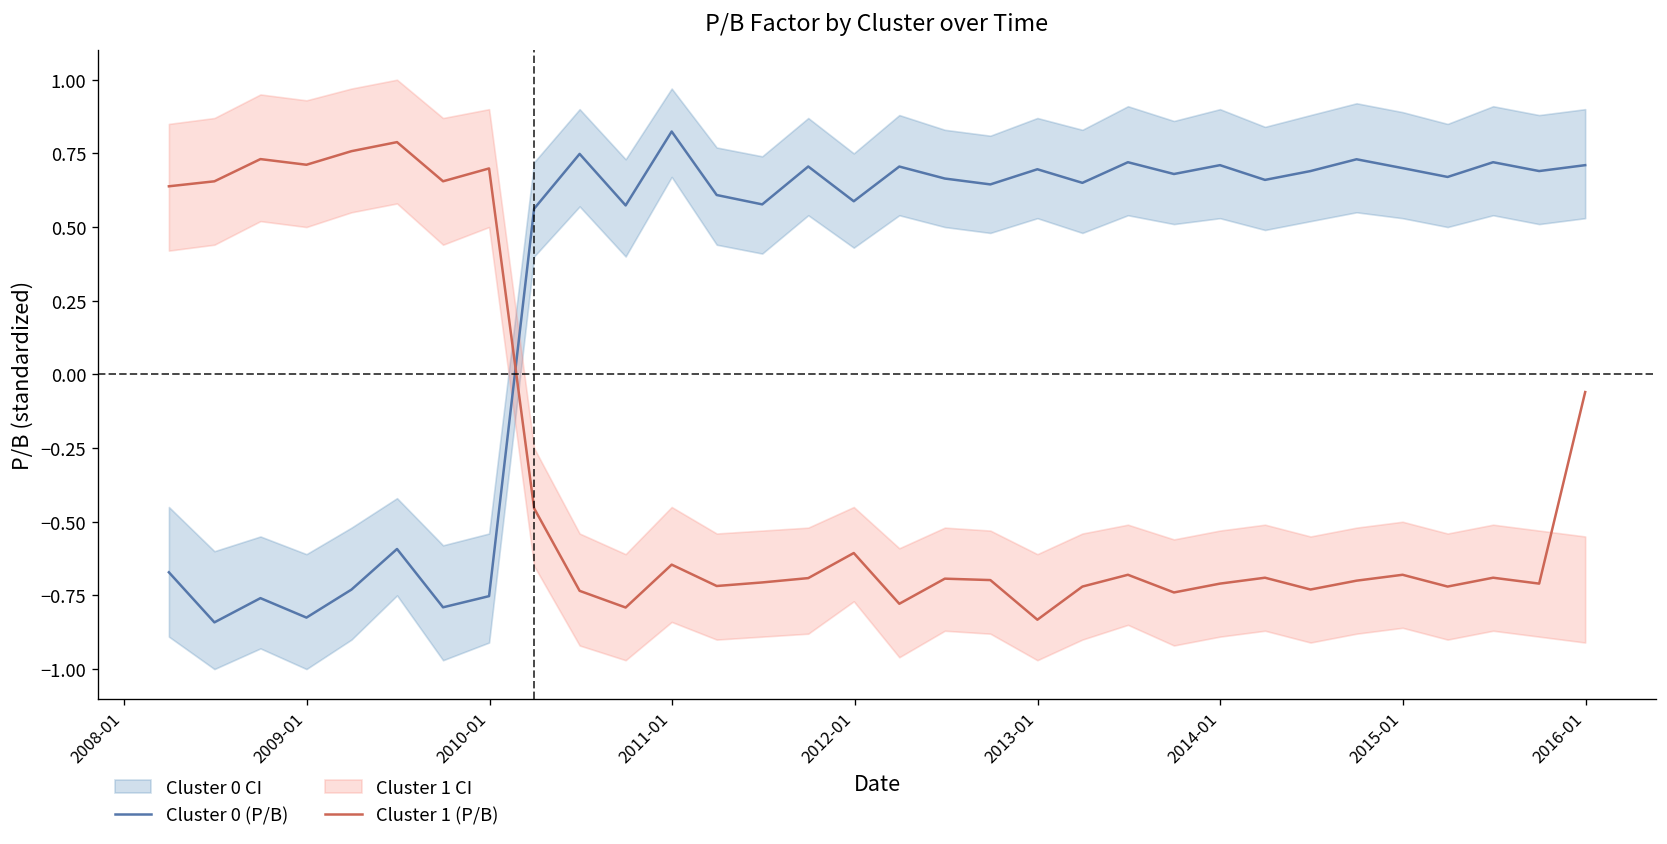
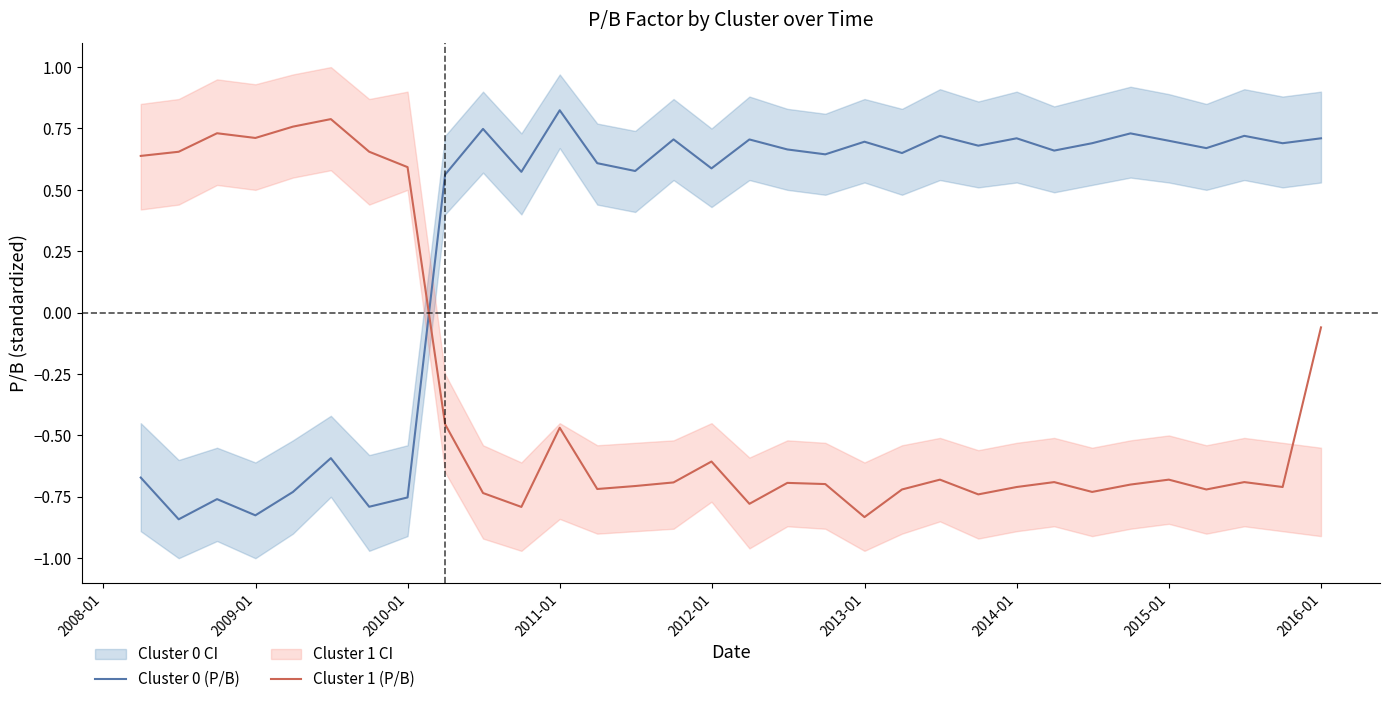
Cluster 1 (P/B), 2010-01: 0.70 -> 0.59
Cluster 1 (P/B), 2011-01: -0.65 -> -0.47
